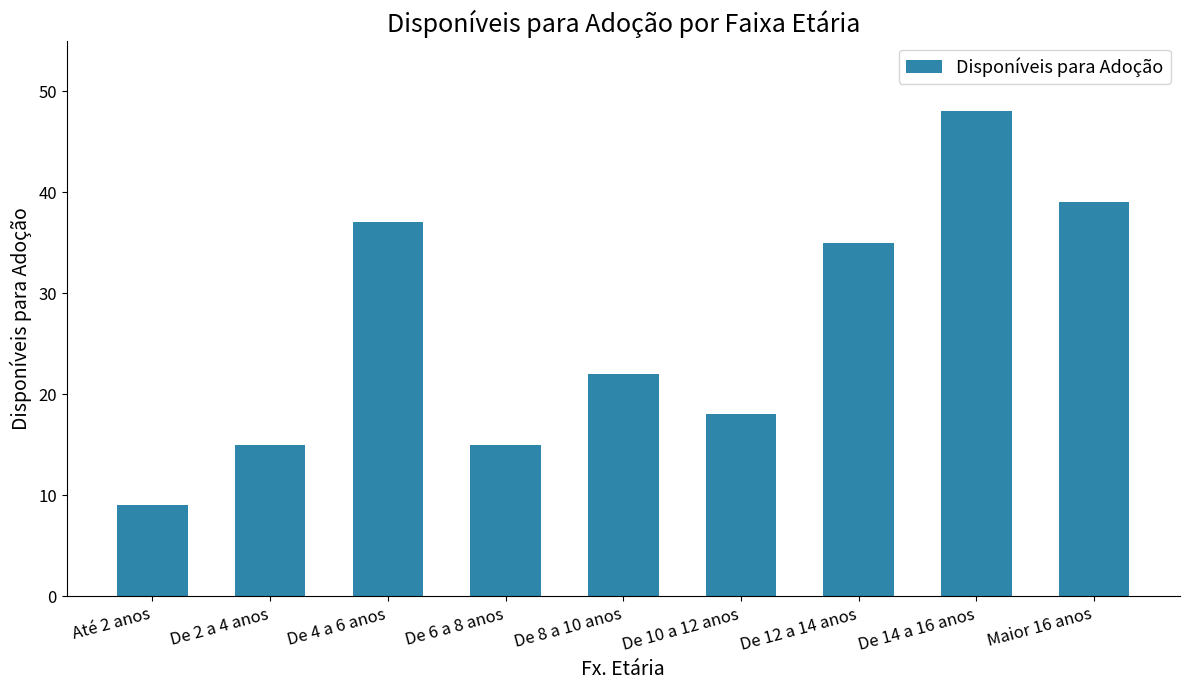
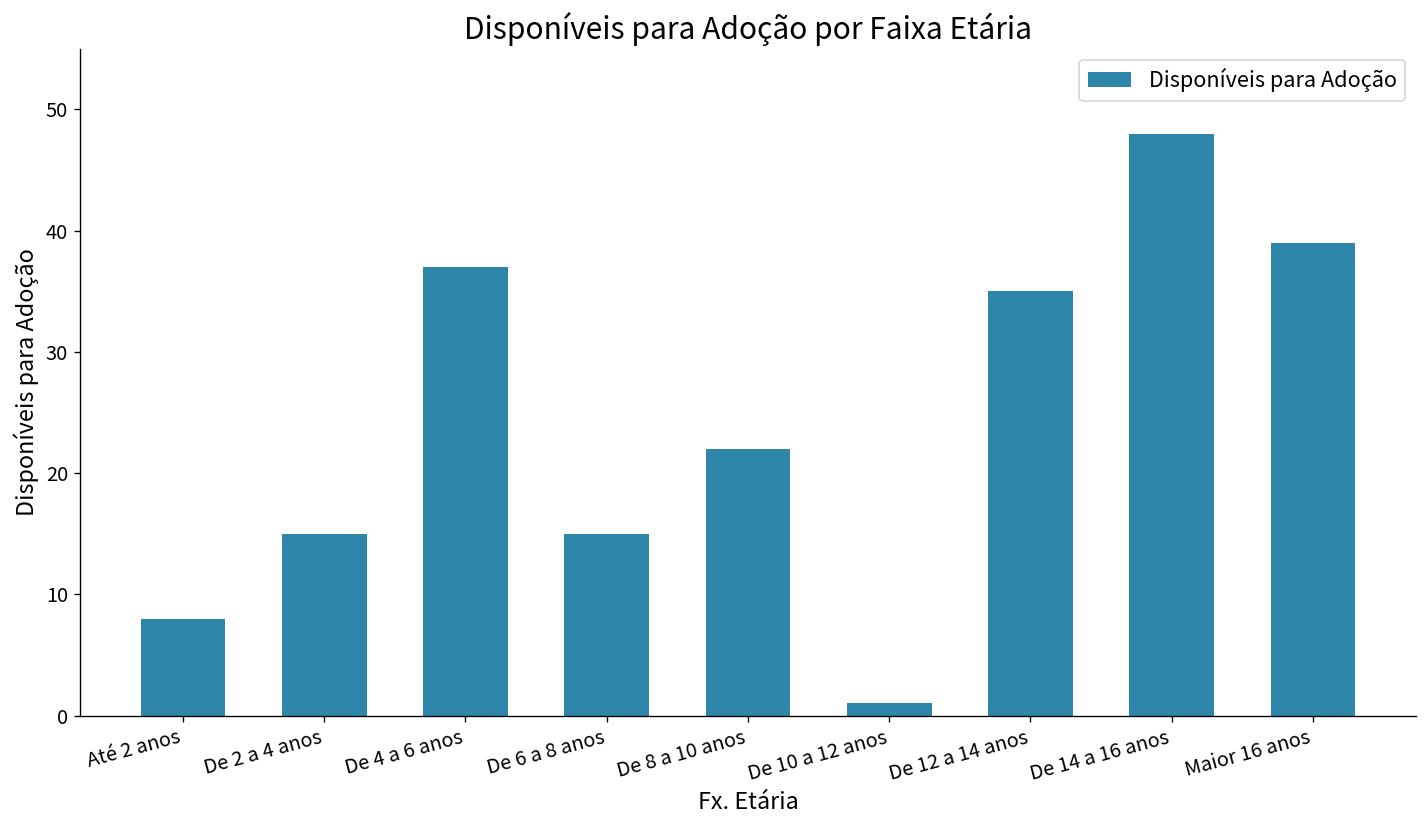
Até 2 anos: 9 -> 8
De 10 a 12 anos: 18 -> 1
